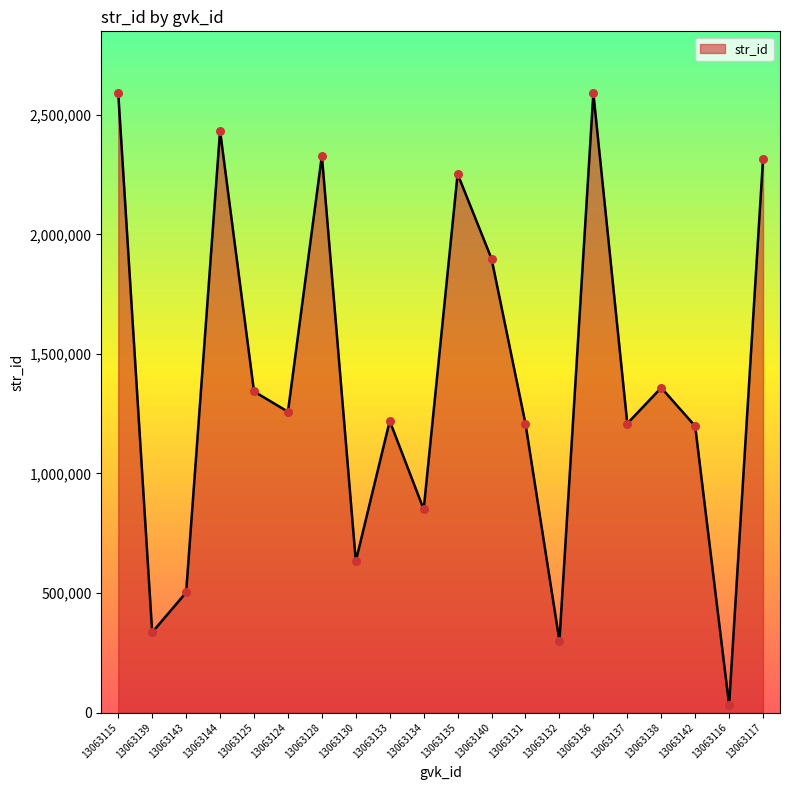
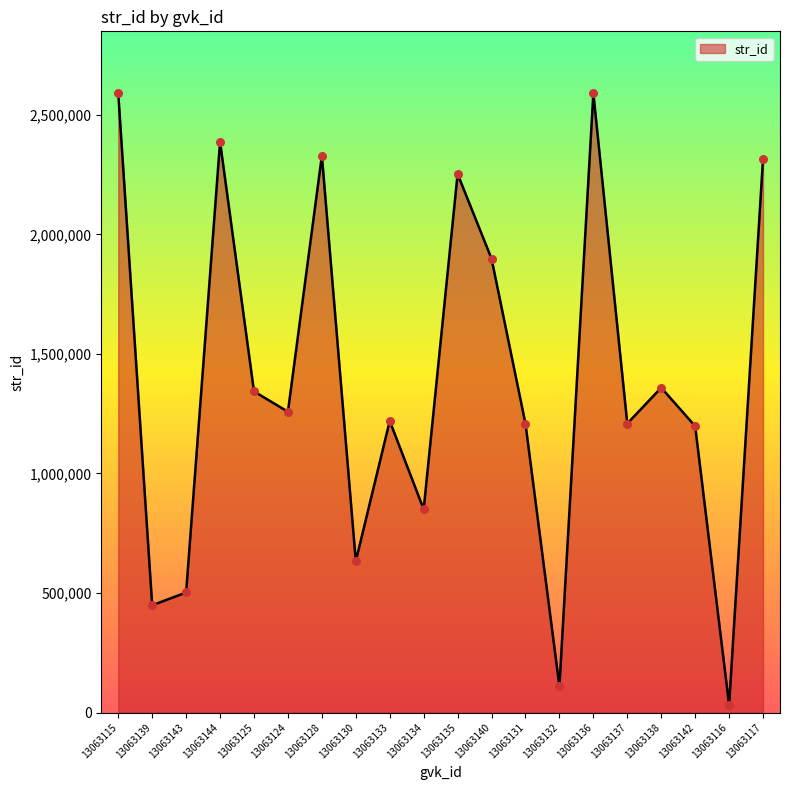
13063139: 340,000 -> 450,000
13063144: 2,430,000 -> 2,390,000
13063132: 300,000 -> 110,000
